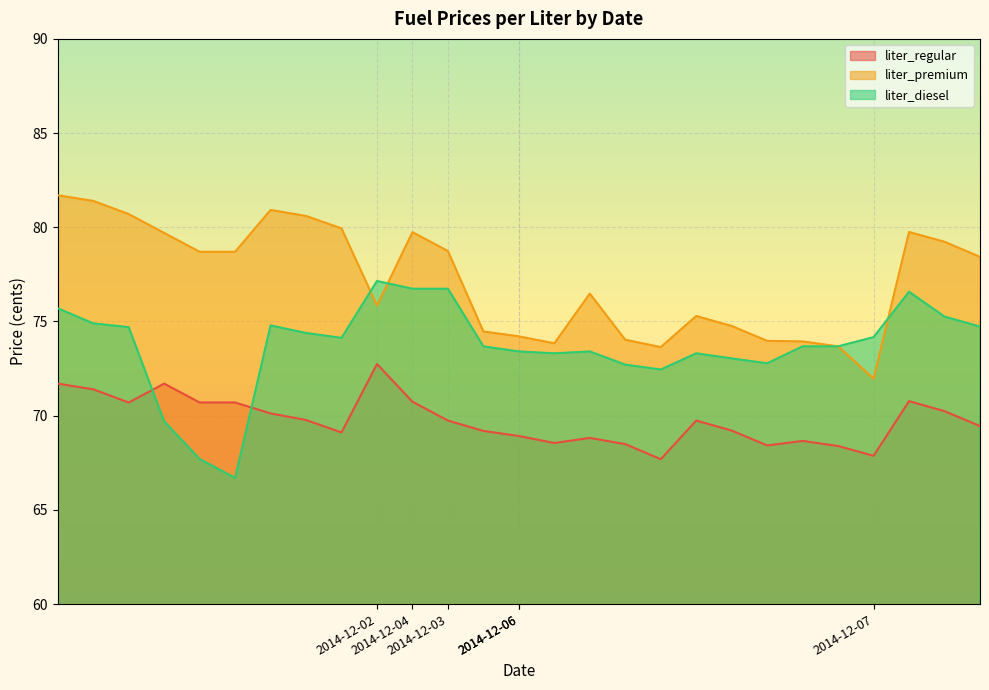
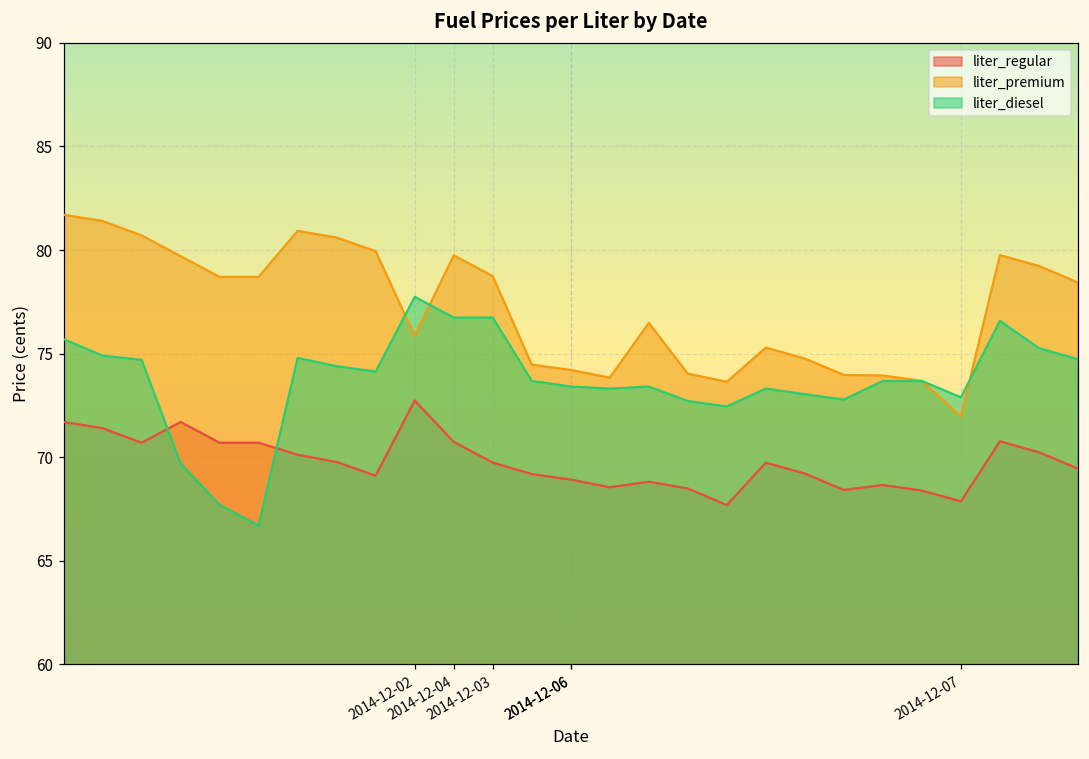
liter_diesel, 2014-12-02: 77.2 -> 77.7
liter_diesel, 2014-12-07: 74.2 -> 72.9
